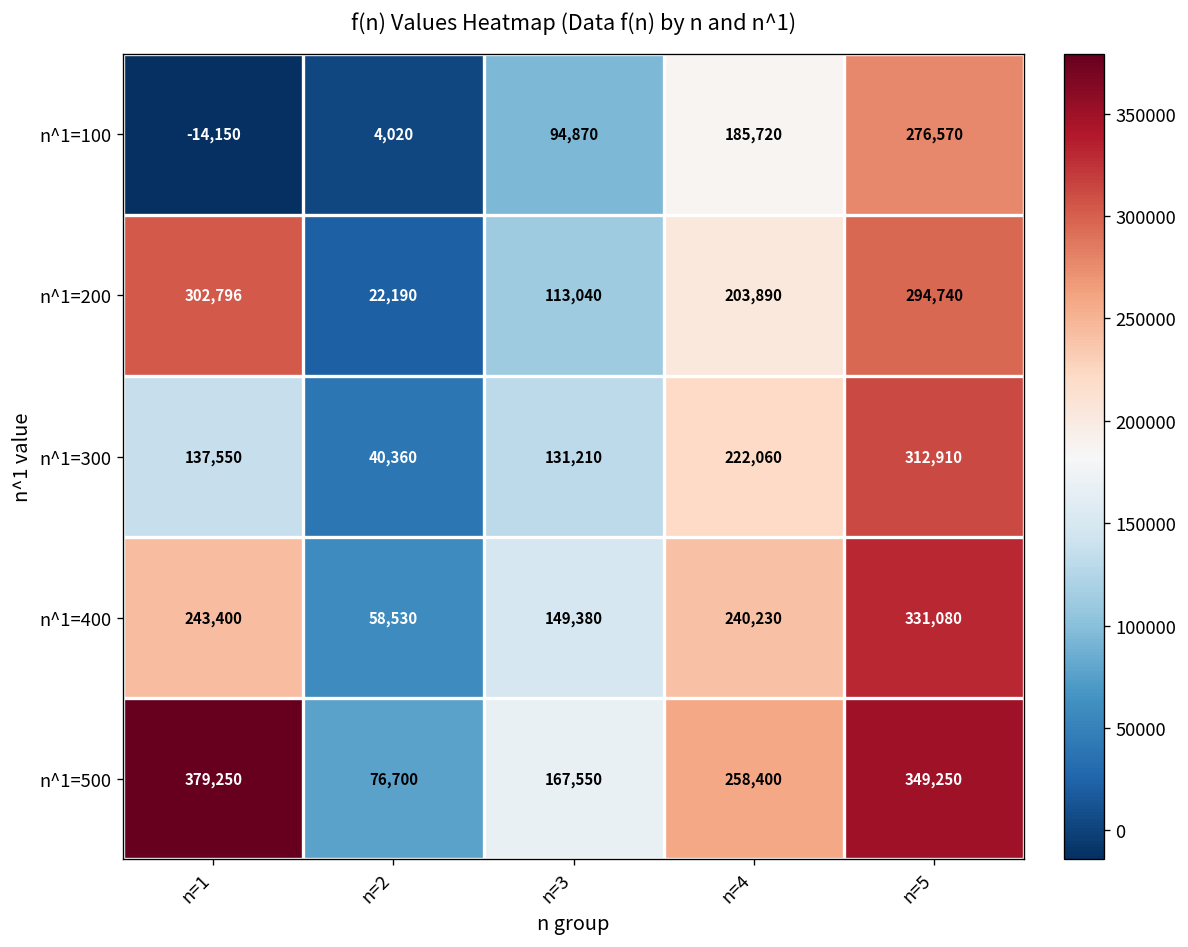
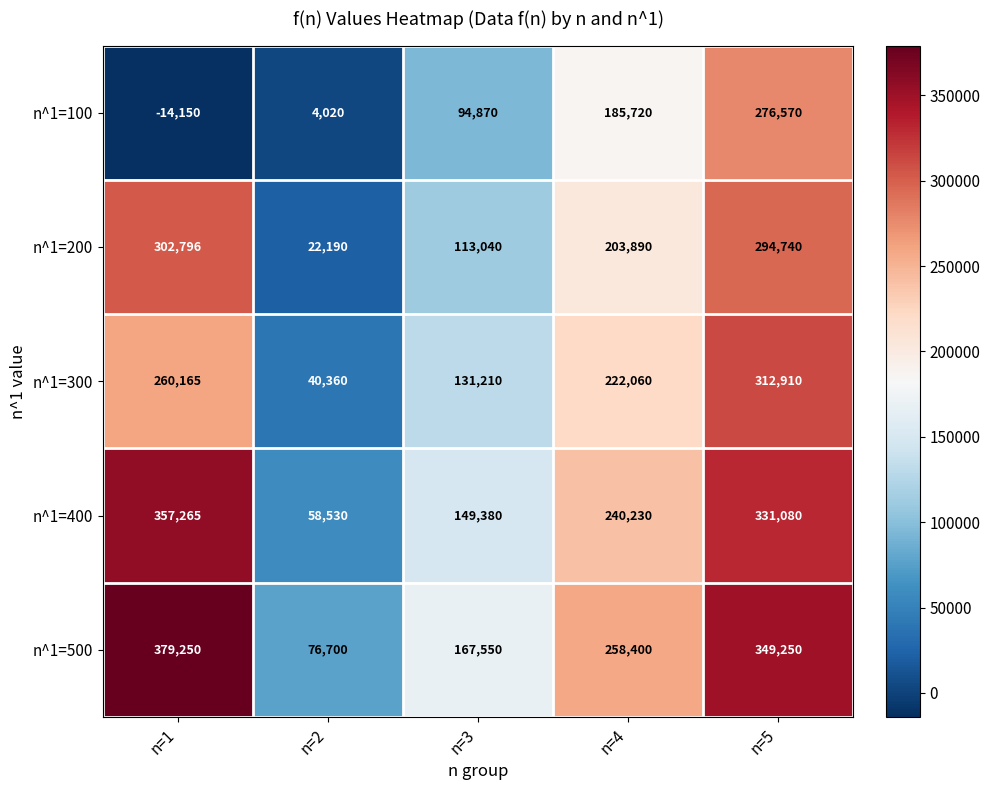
n^1=300, n=1: 137,550 -> 260,165
n^1=400, n=1: 243,400 -> 357,265
